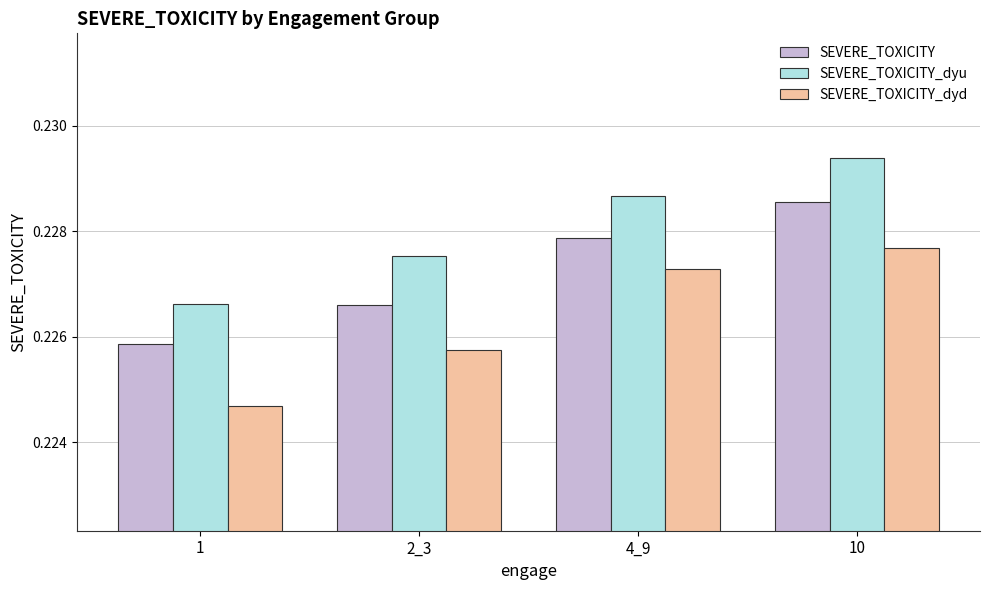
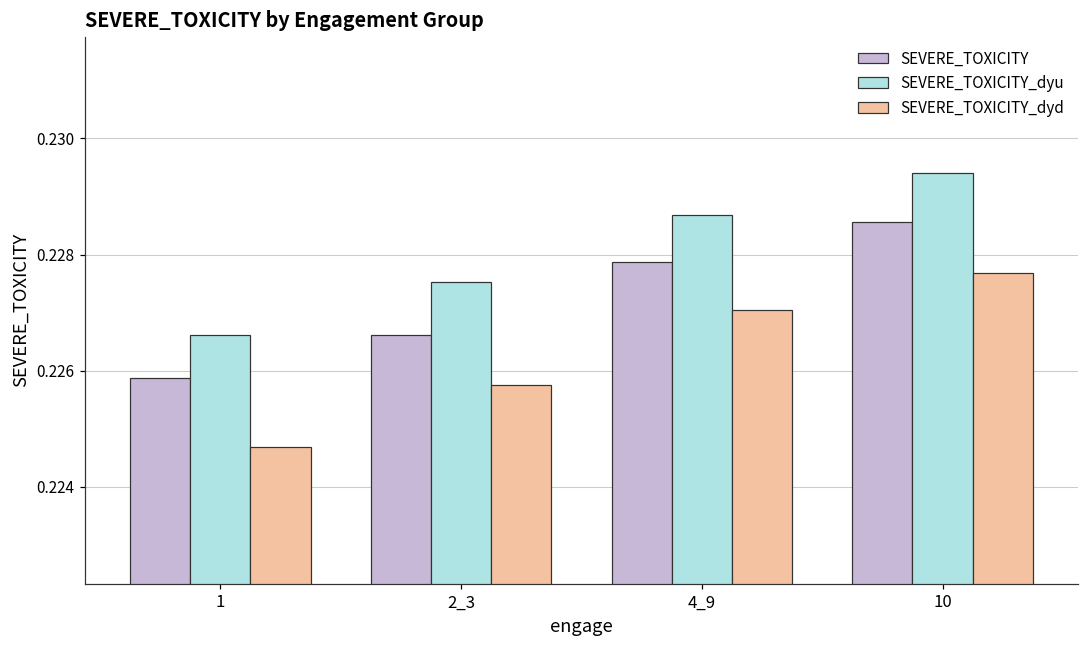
SEVERE_TOXICITY_dyd, 4_9: 0.2273 -> 0.2270
